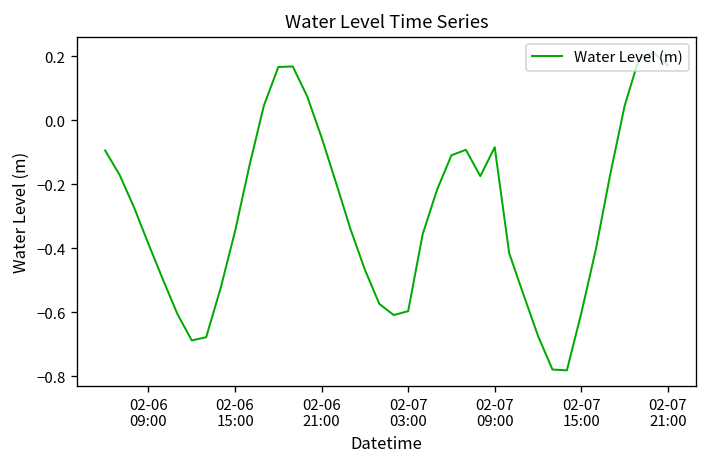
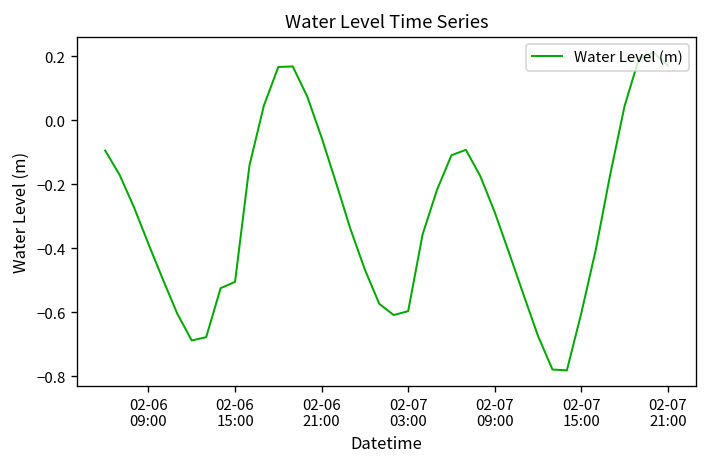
02-06 15:00: -0.35 -> -0.50
02-07 09:00: -0.08 -> -0.29
